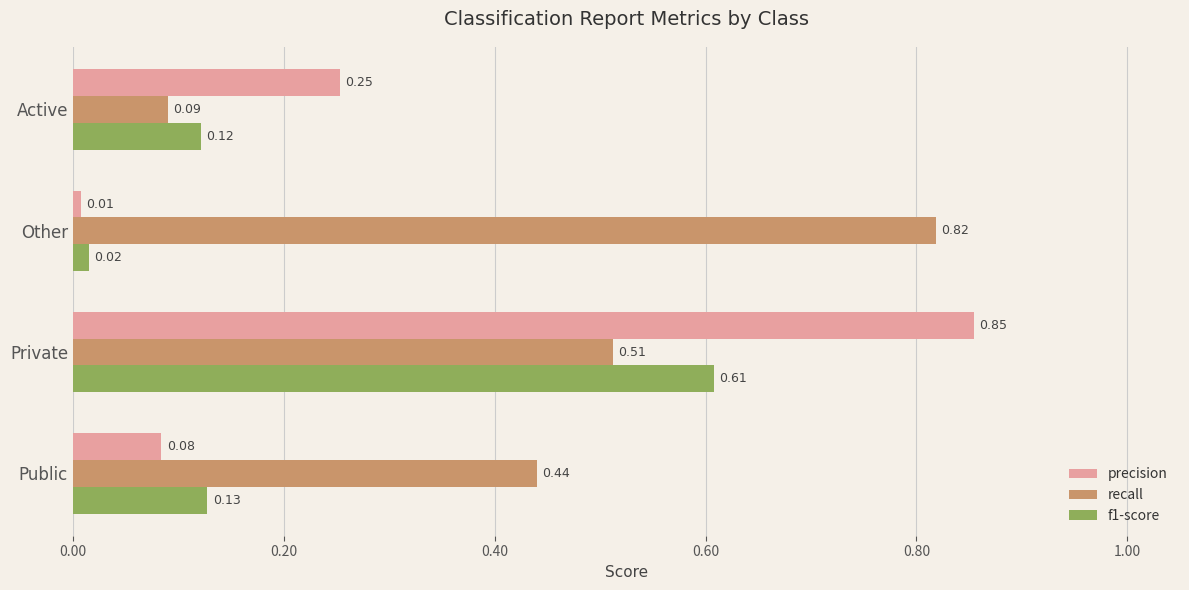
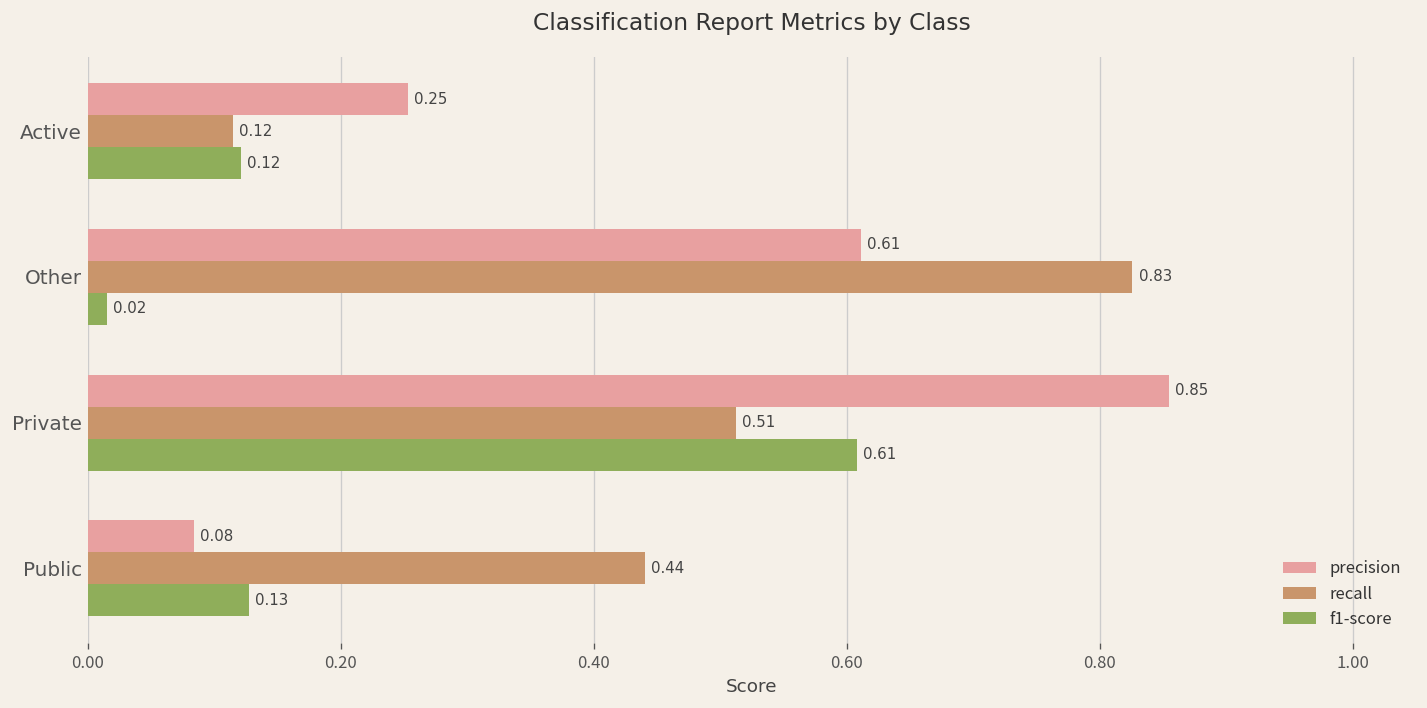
recall, Active: 0.09 -> 0.12
precision, Other: 0.01 -> 0.61
recall, Other: 0.82 -> 0.83
